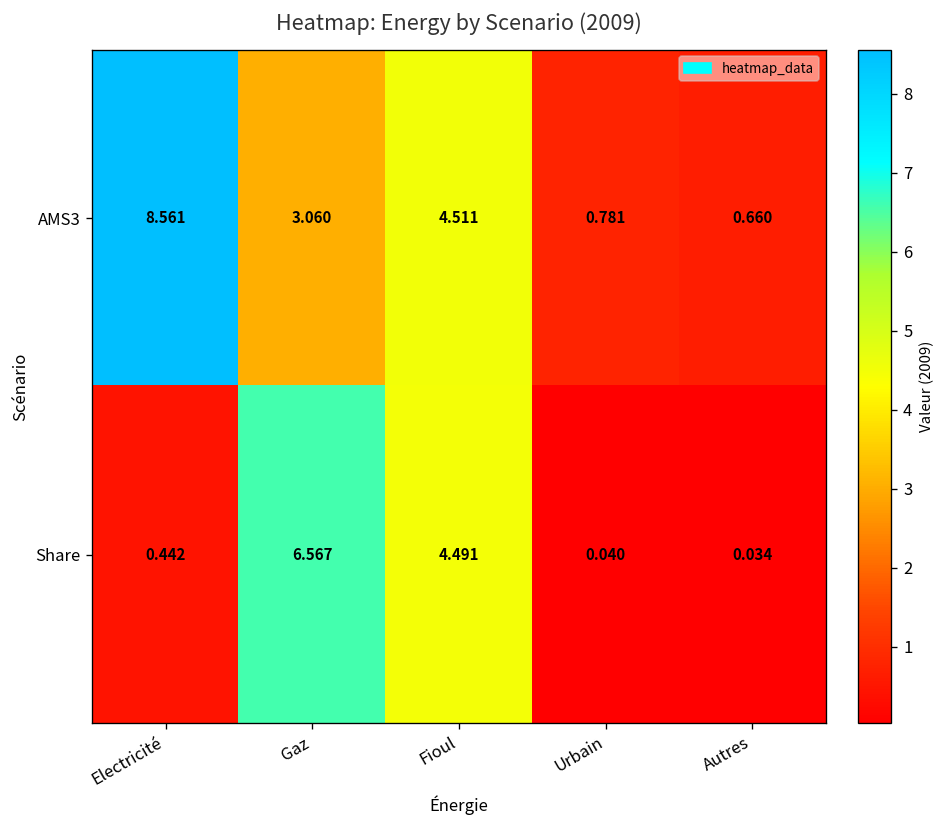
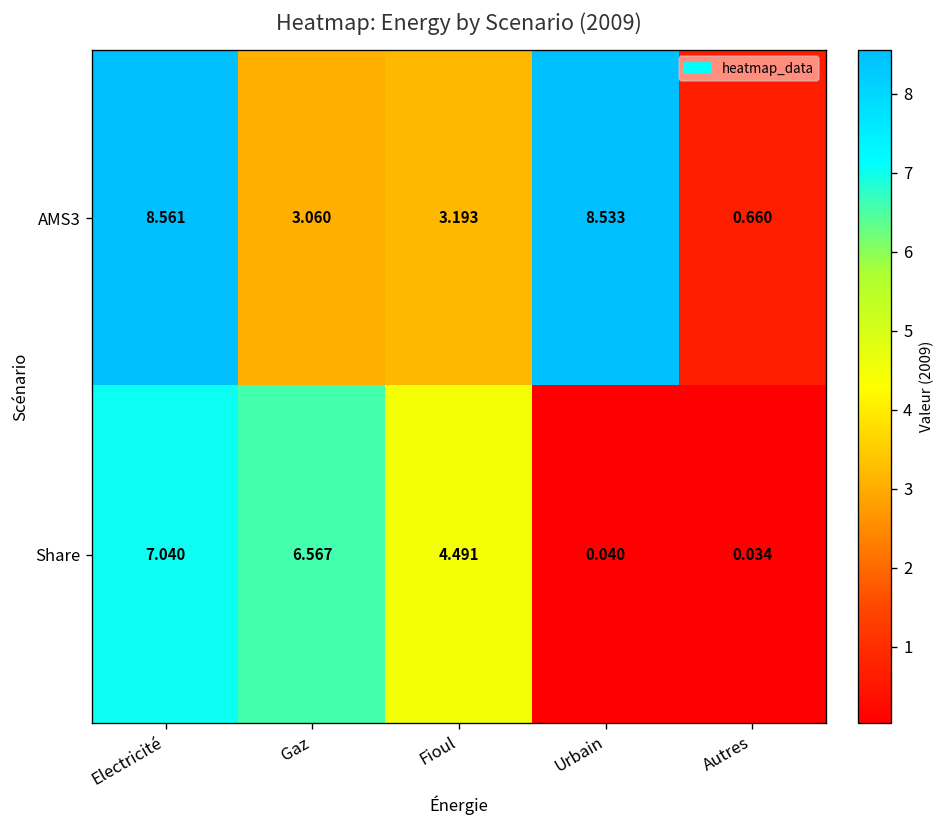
AMS3, Fioul: 4.511 -> 3.193
AMS3, Urbain: 0.781 -> 8.533
Share, Electricité: 0.442 -> 7.040
